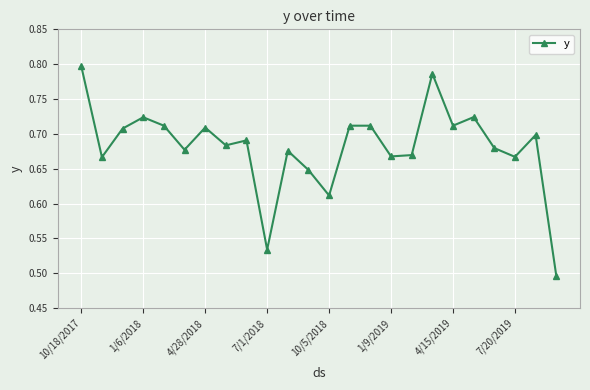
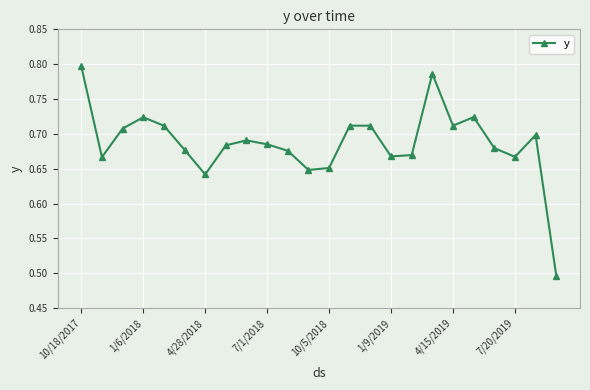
4/28/2018: 0.71 -> 0.64
7/1/2018: 0.53 -> 0.69
10/5/2018: 0.61 -> 0.65
